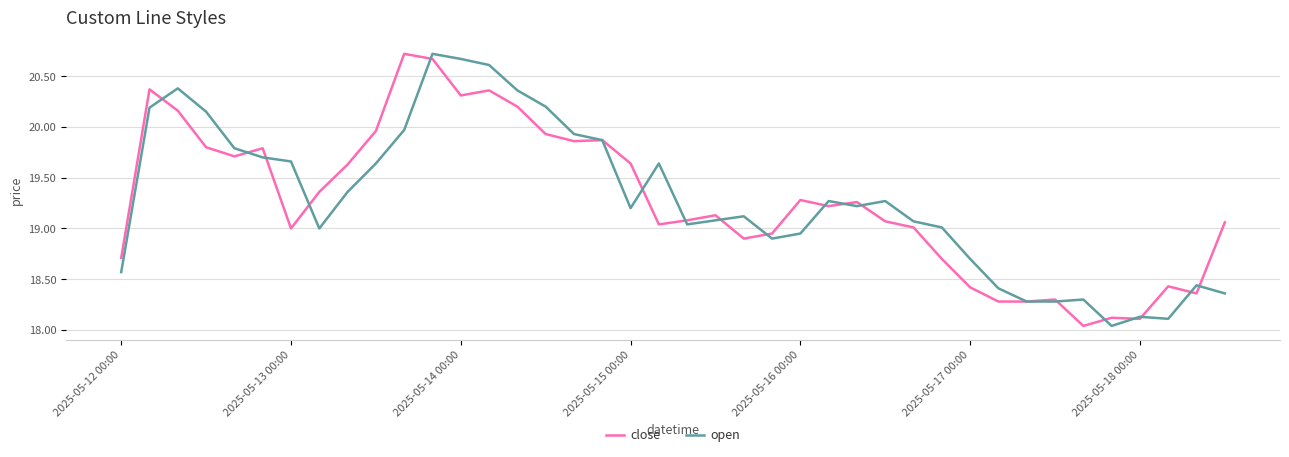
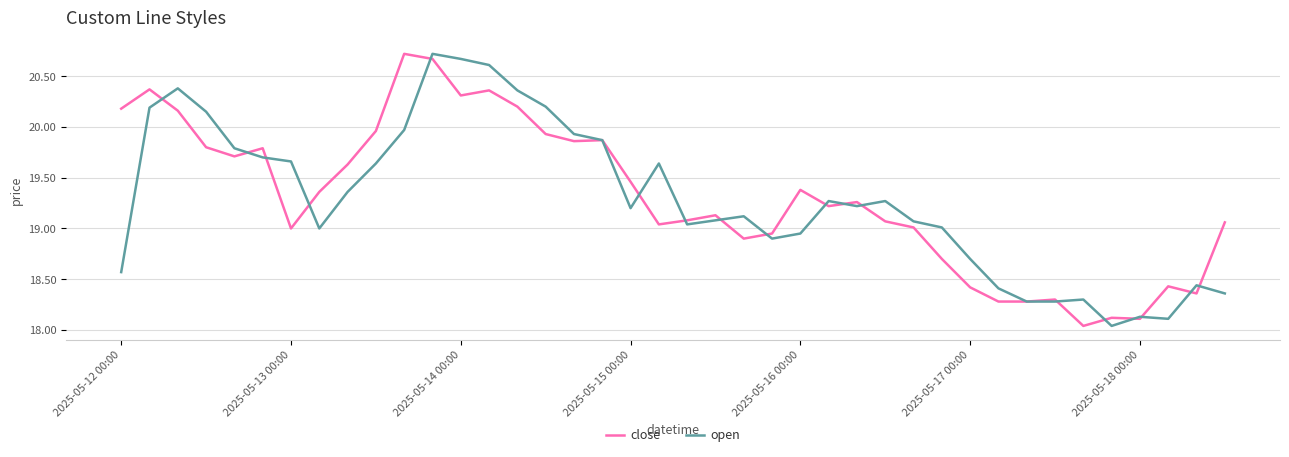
close, 2025-05-12 00:00: 18.71 -> 20.18
close, 2025-05-15 00:00: 19.64 -> 19.46
close, 2025-05-16 00:00: 19.28 -> 19.38
